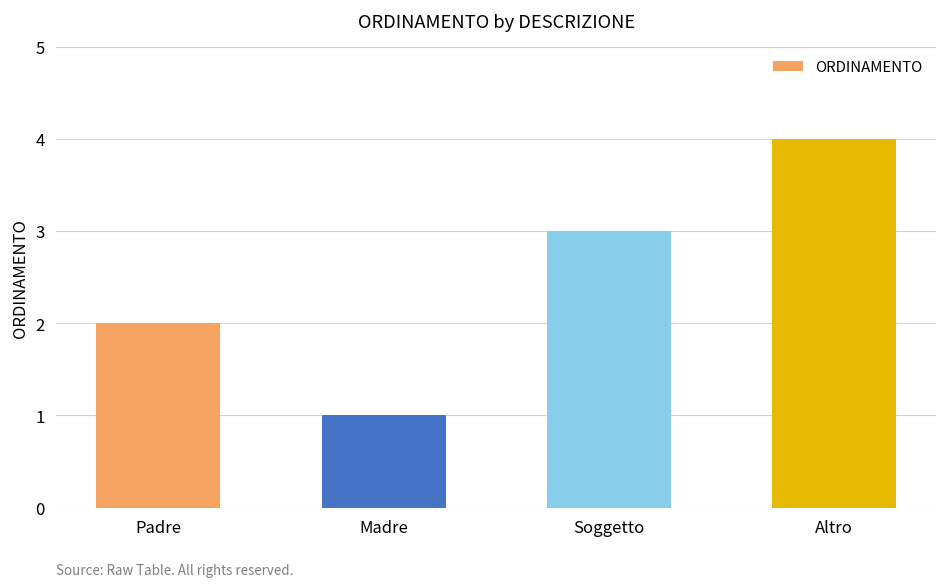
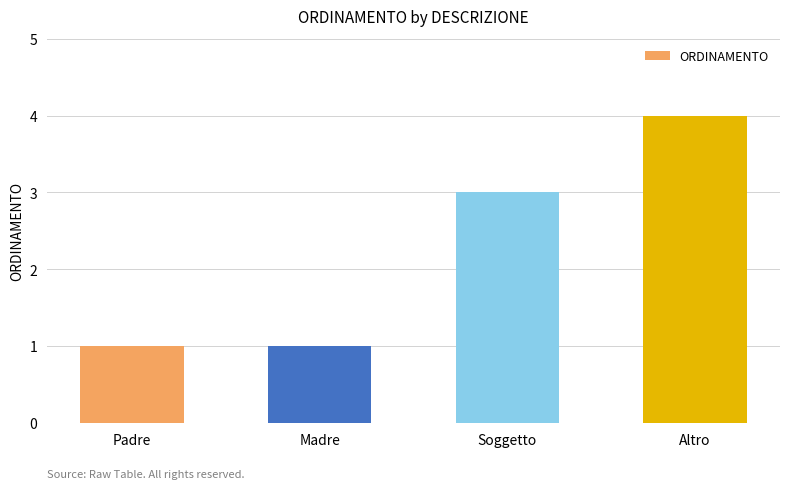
Padre: 2 -> 1
